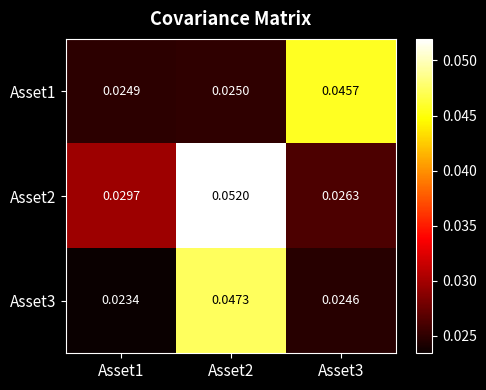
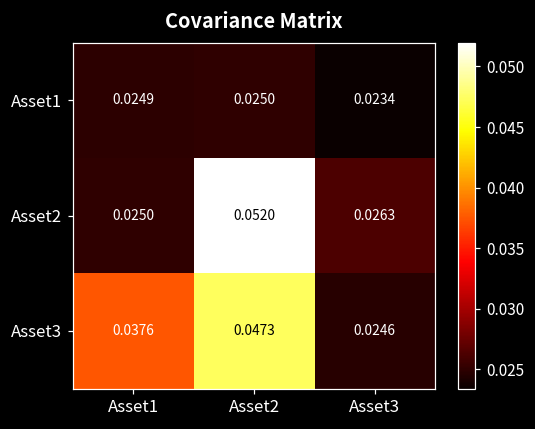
Asset1, Asset3: 0.0457 -> 0.0234
Asset2, Asset1: 0.0297 -> 0.0250
Asset3, Asset1: 0.0234 -> 0.0376
